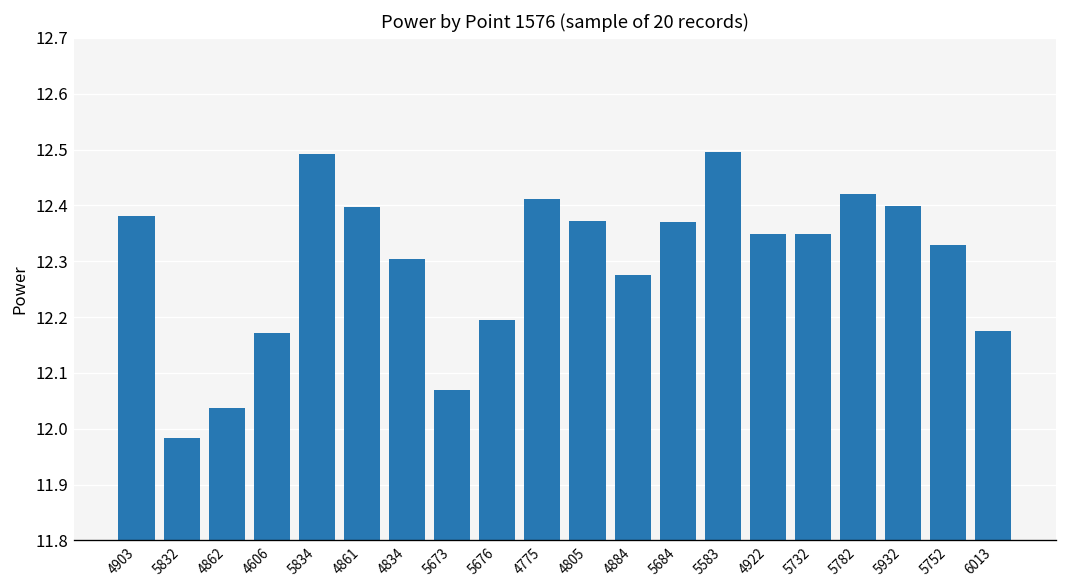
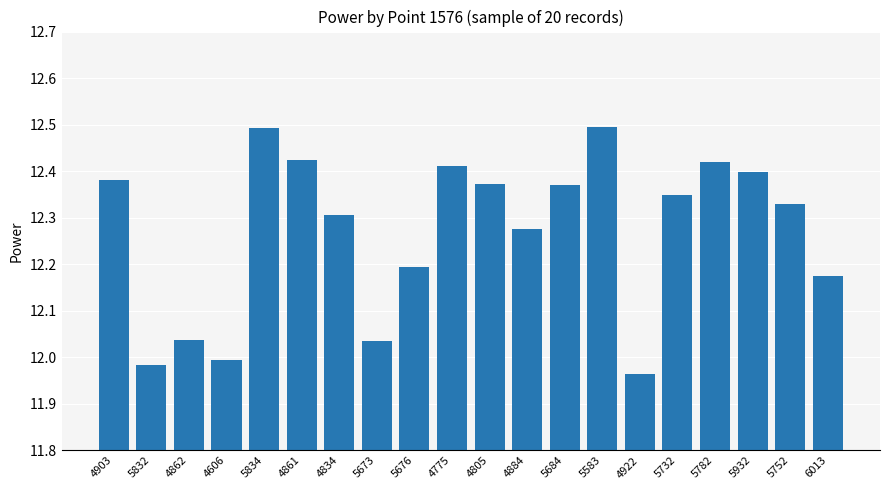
4606: 12.17 -> 11.99
4861: 12.40 -> 12.42
5673: 12.07 -> 12.03
4922: 12.35 -> 11.96
